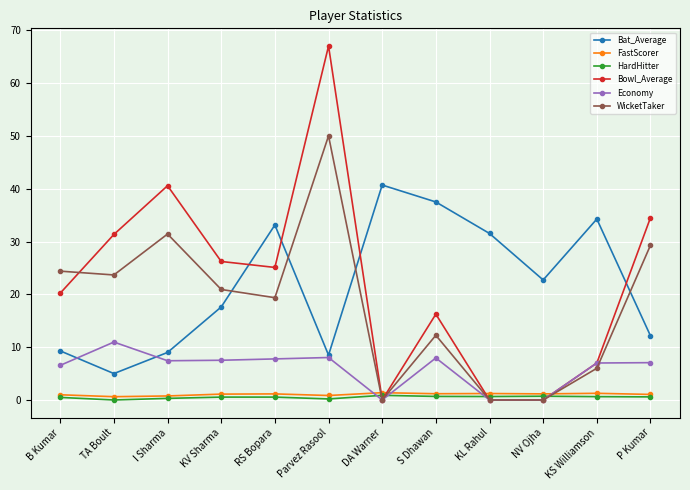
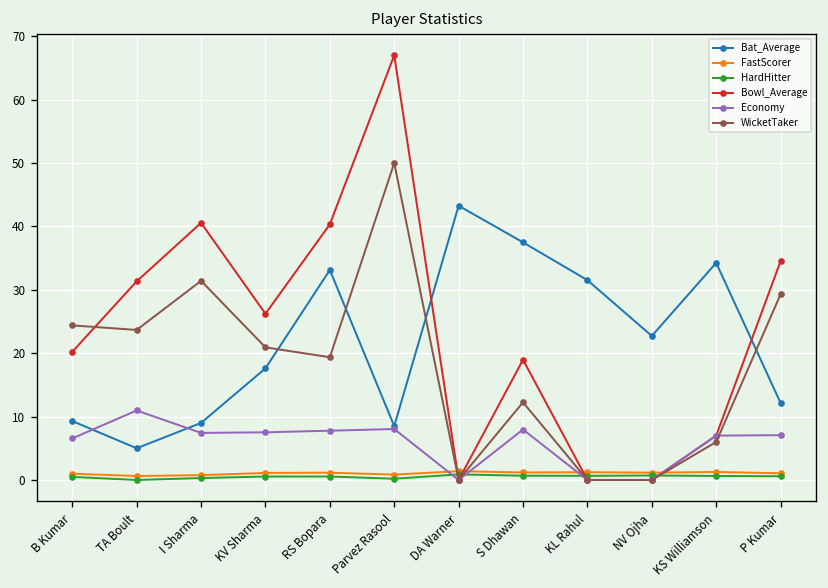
Bowl_Average, RS Bopara: 25 -> 40
Bat_Average, DA Warner: 41 -> 43
Bowl_Average, S Dhawan: 16 -> 19
